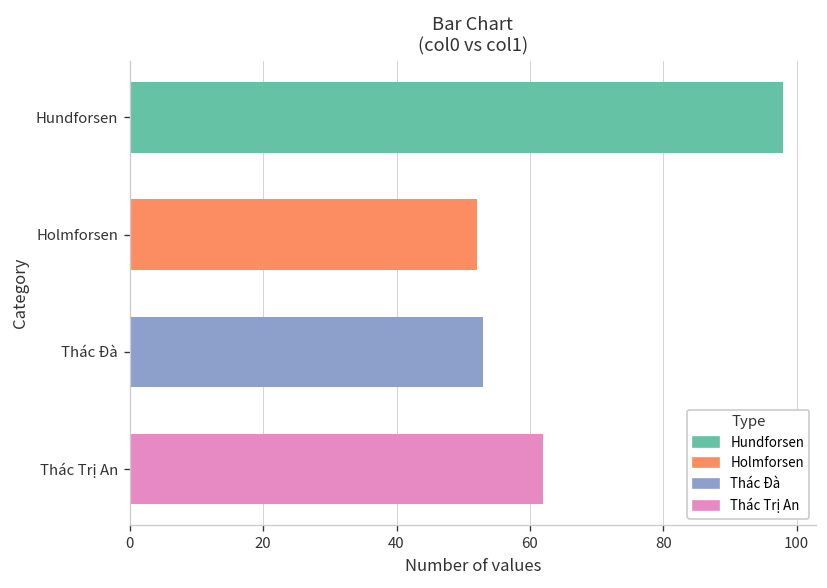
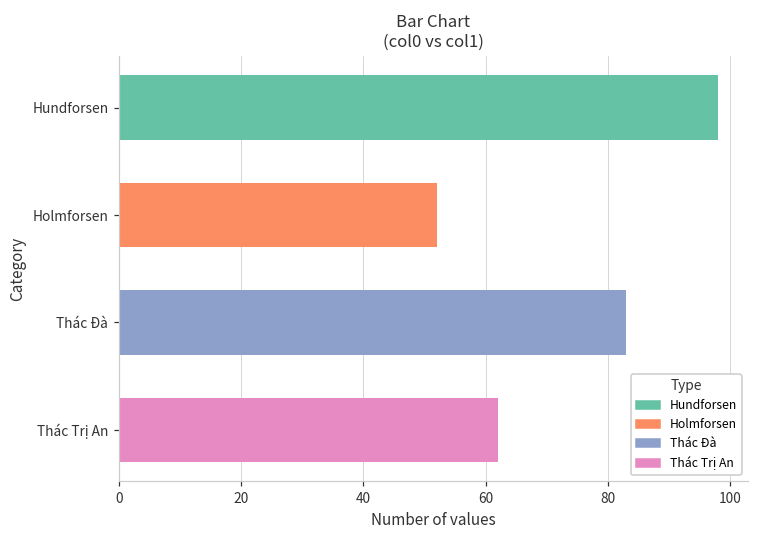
Thác Đà: 53 -> 83
